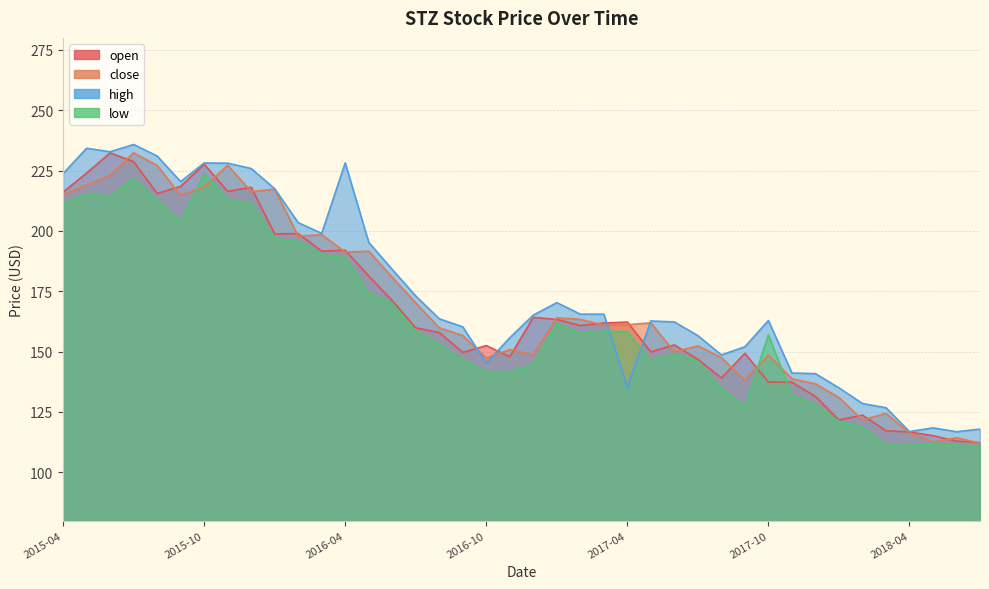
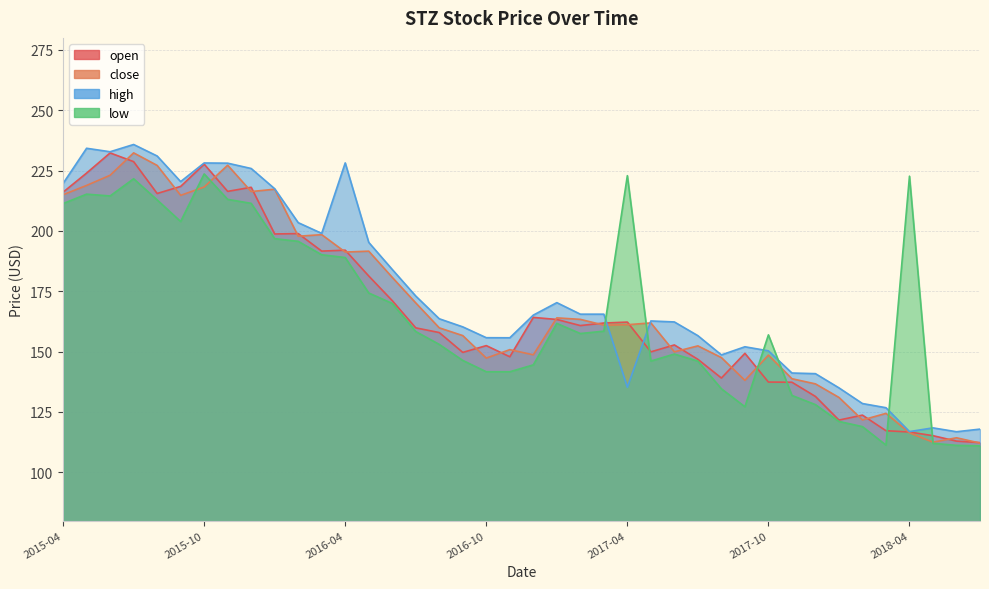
high, 2015-04: 224 -> 220
high, 2016-10: 145 -> 156
low, 2017-04: 158 -> 223
high, 2017-10: 163 -> 150
low, 2018-04: 111 -> 223
